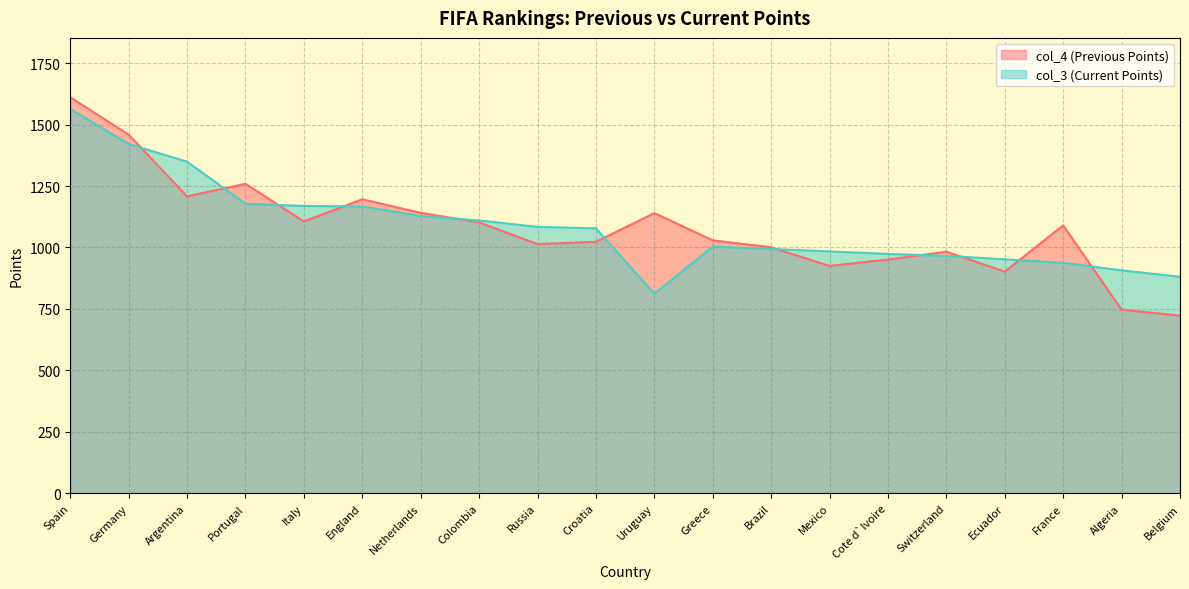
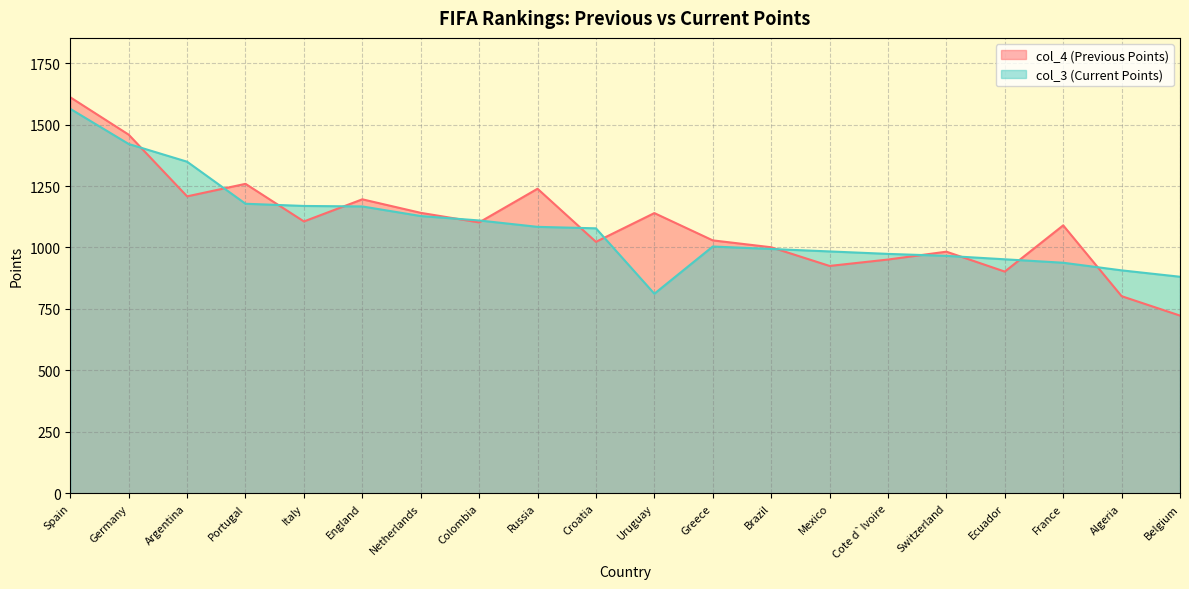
col_4 (Previous Points), Russia: 1010 -> 1240
col_4 (Previous Points), Algeria: 750 -> 800
